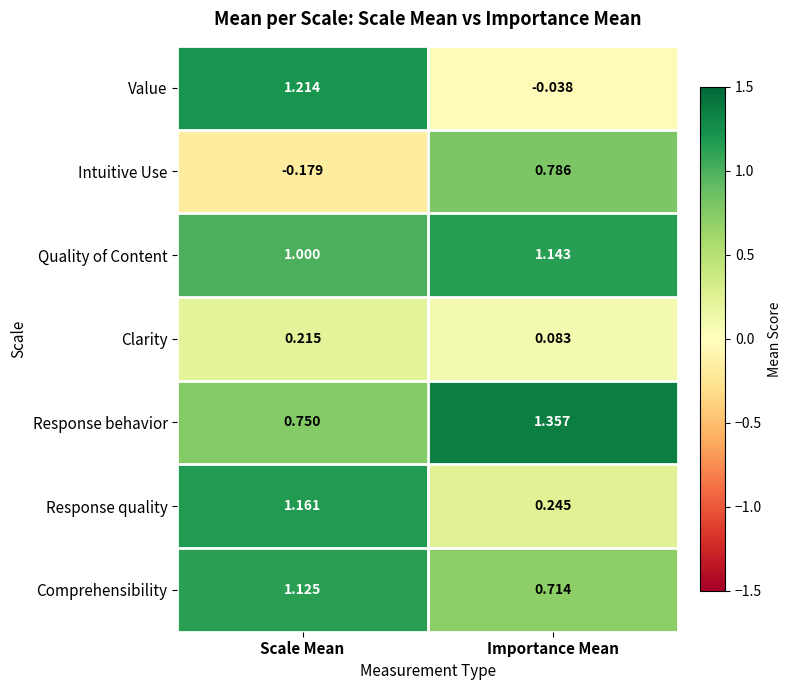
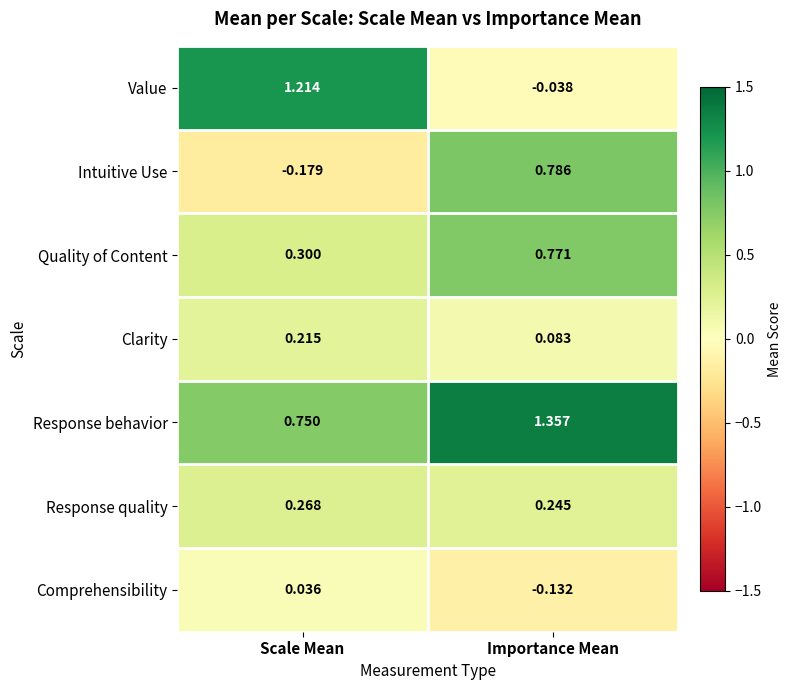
Quality of Content, Scale Mean: 1.000 -> 0.300
Quality of Content, Importance Mean: 1.143 -> 0.771
Response quality, Scale Mean: 1.161 -> 0.268
Comprehensibility, Scale Mean: 1.125 -> 0.036
Comprehensibility, Importance Mean: 0.714 -> -0.132
